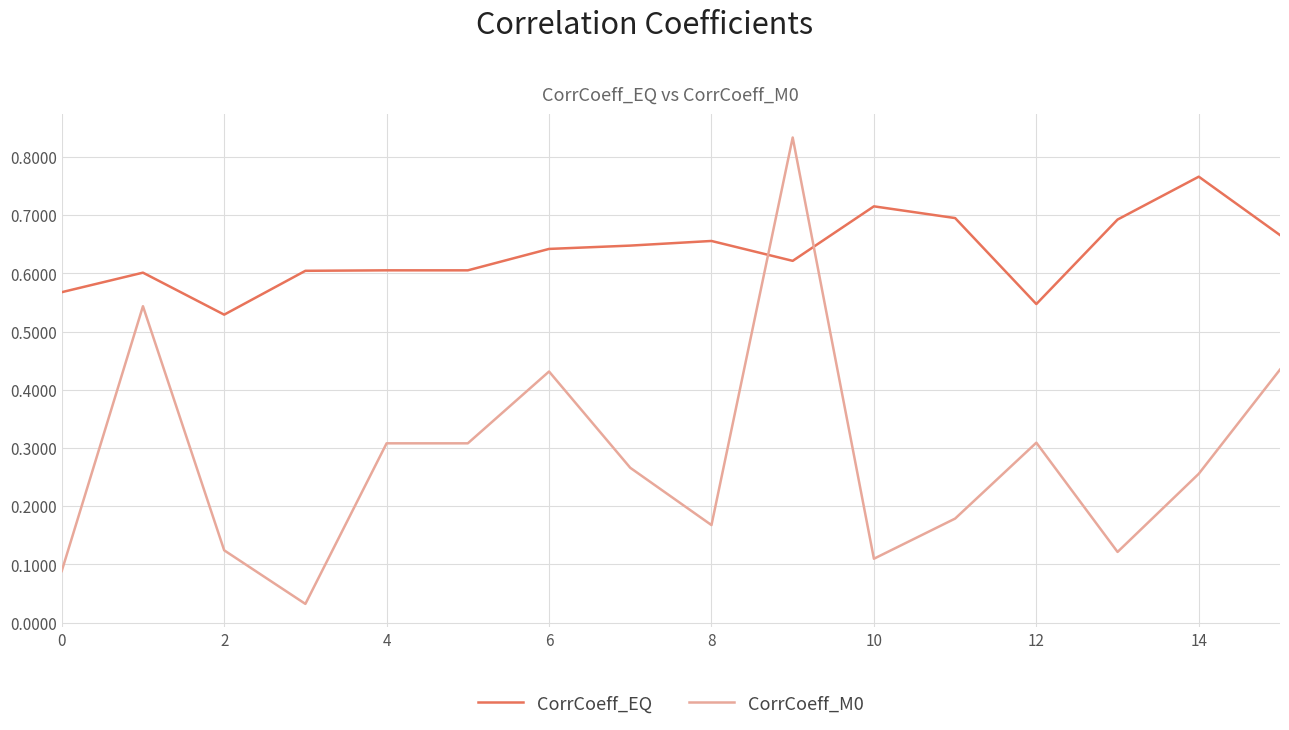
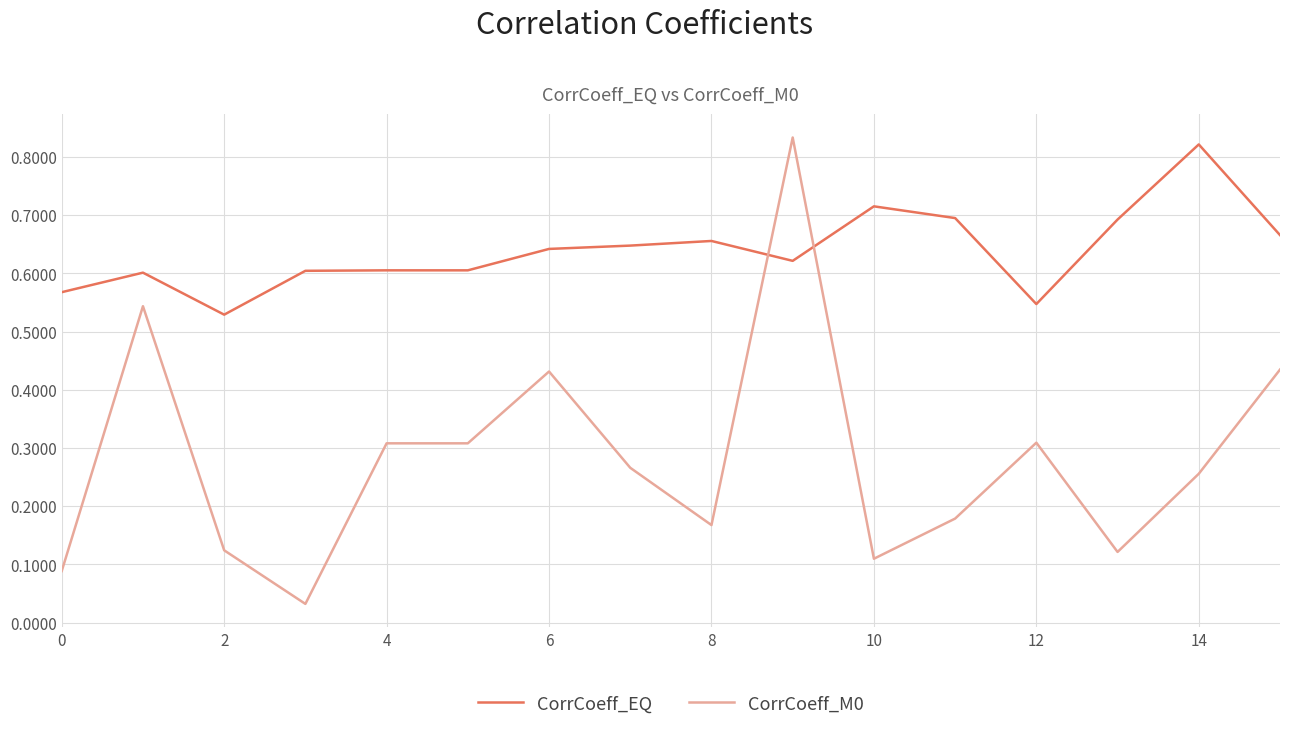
CorrCoeff_EQ, 14: 0.77 -> 0.82
